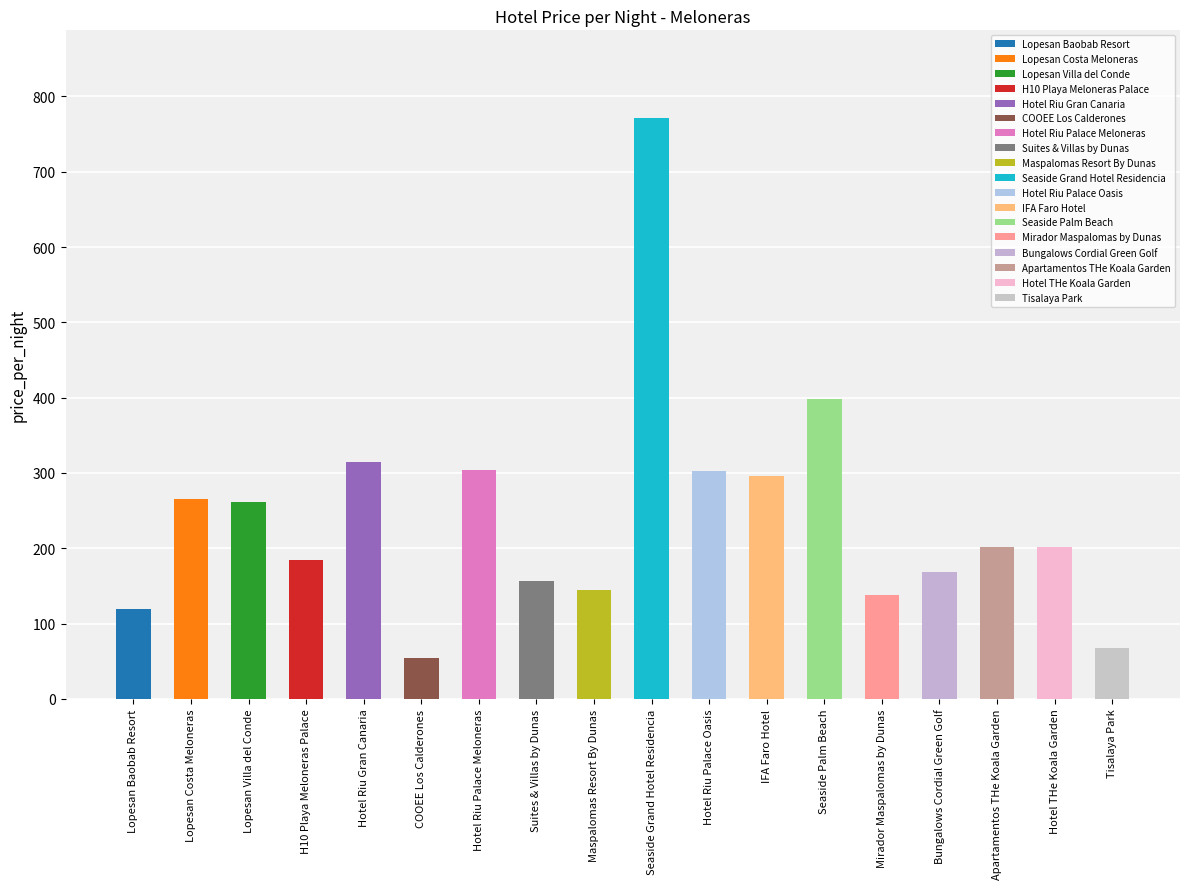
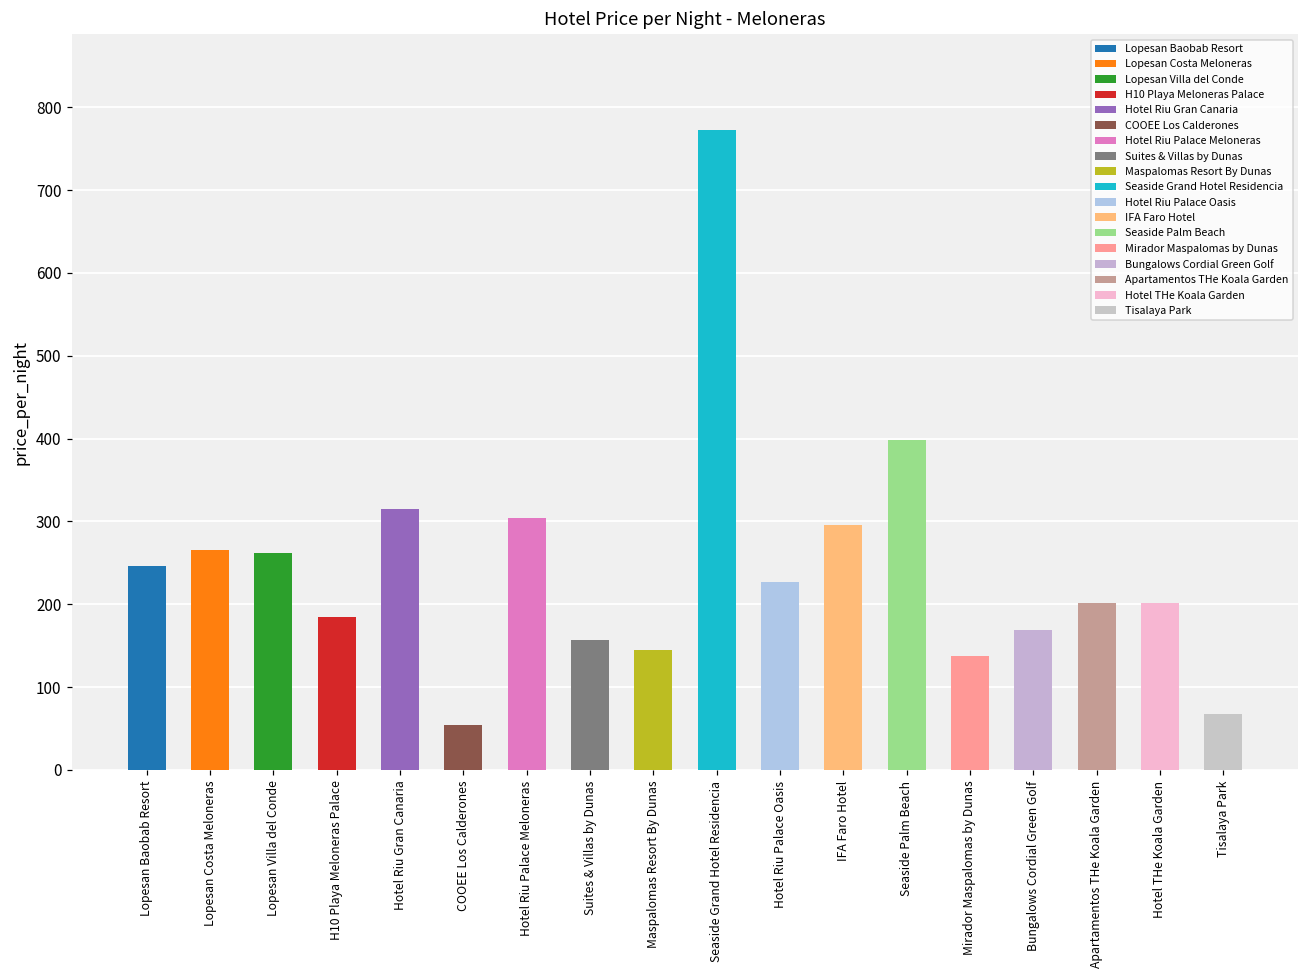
Lopesan Baobab Resort: 120 -> 250
Hotel Riu Palace Oasis: 300 -> 230
